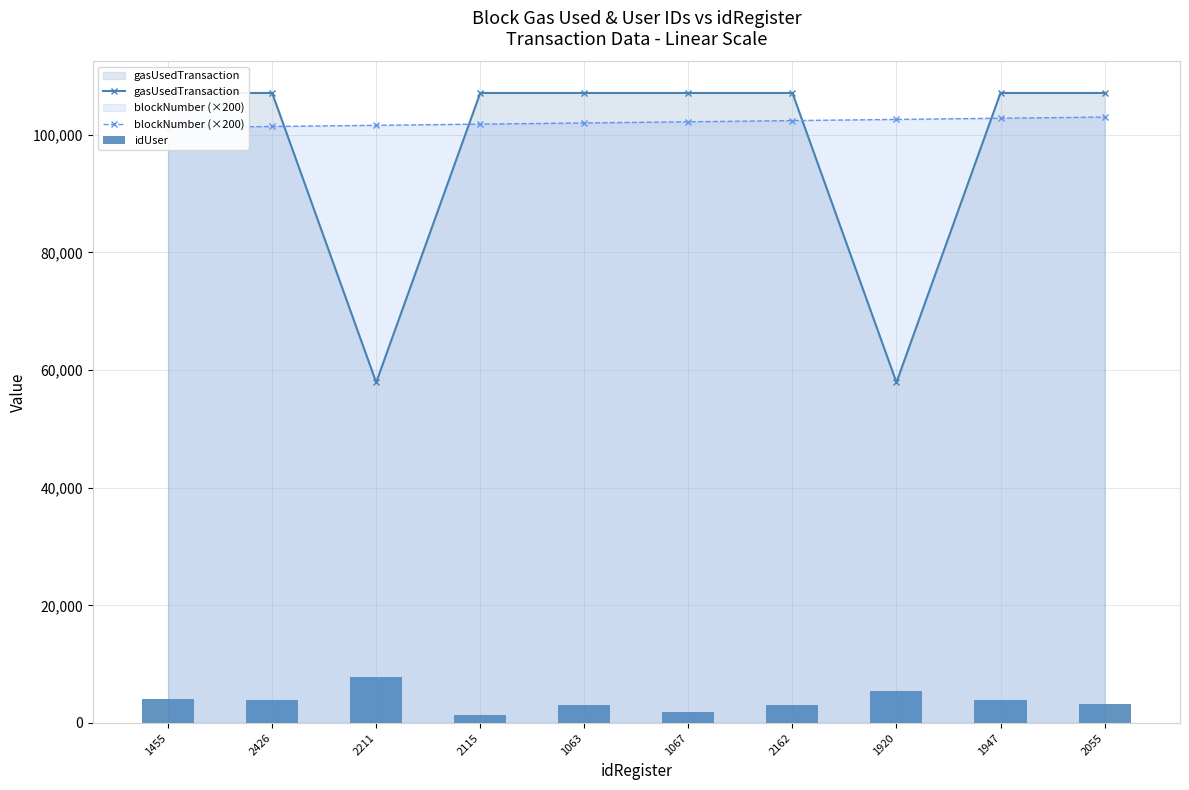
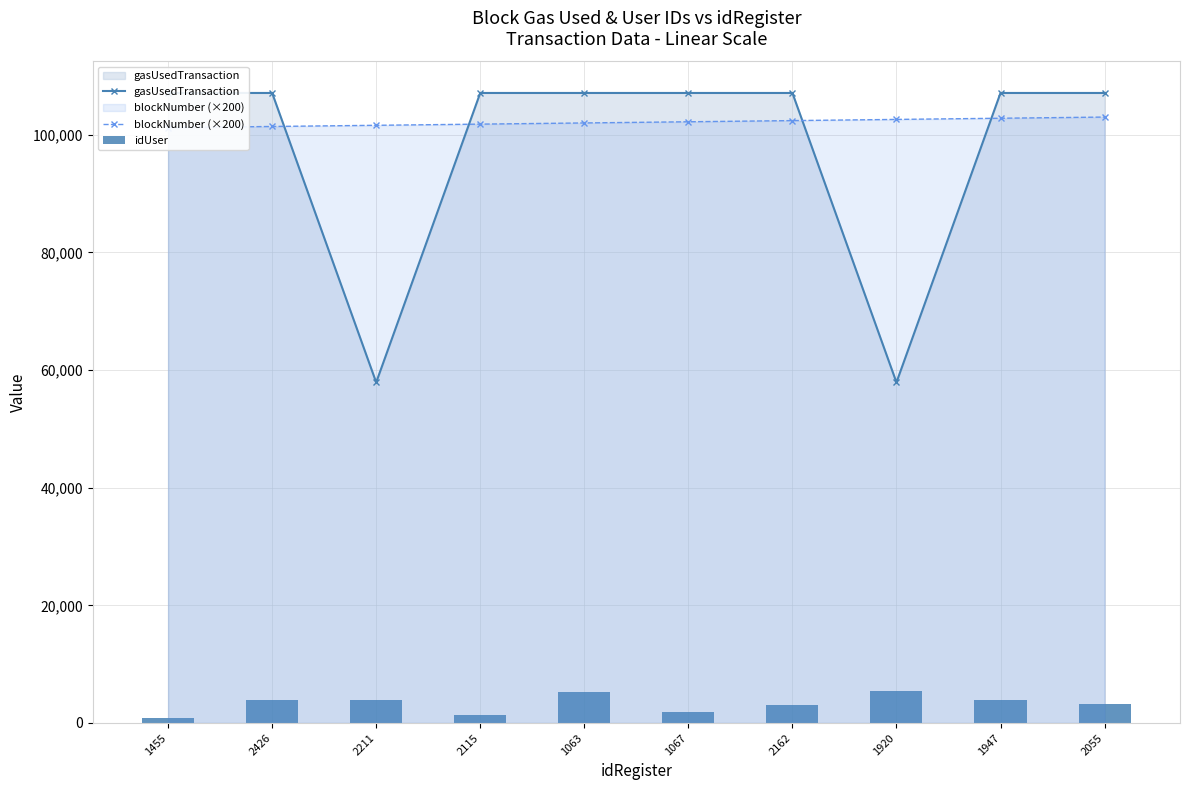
idUser, 1455: 4,000 -> 1,000
idUser, 2211: 8,000 -> 4,000
idUser, 1063: 3,000 -> 5,000
